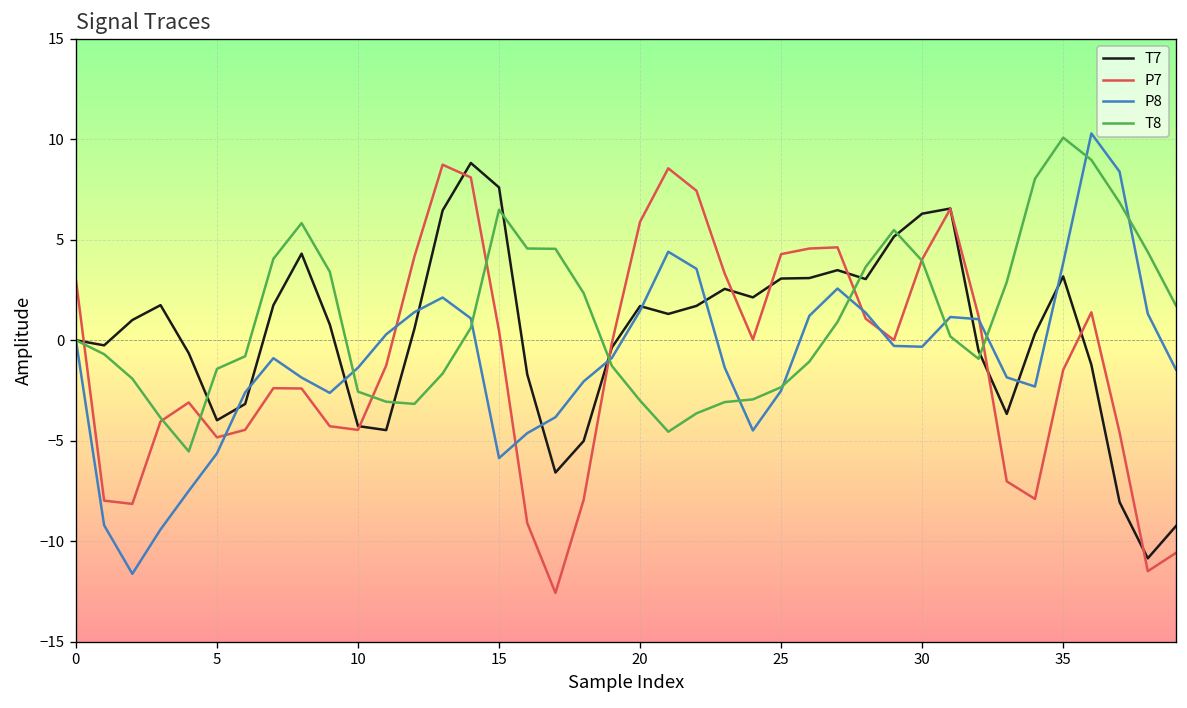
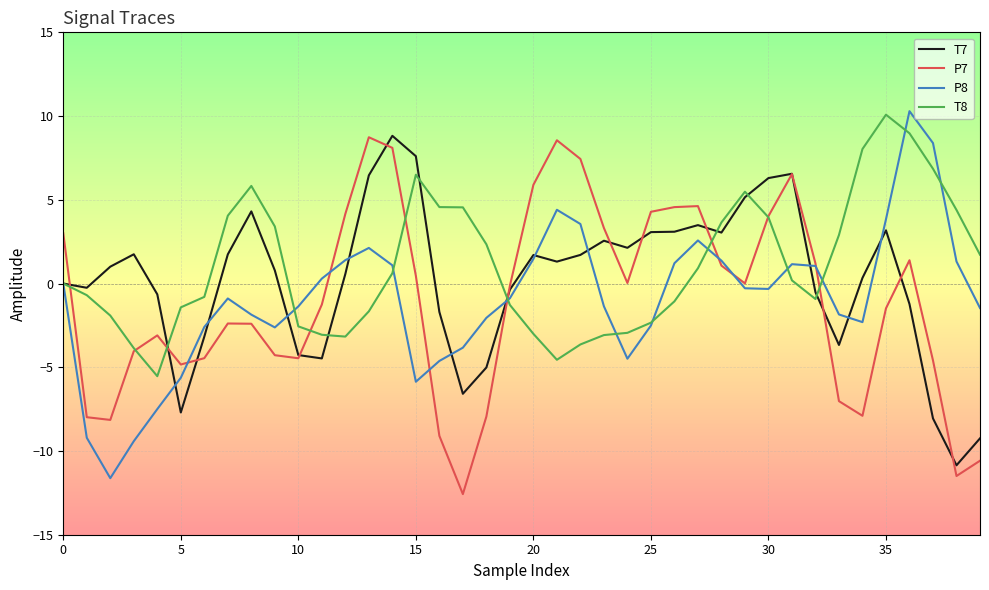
T7, 5: -4.0 -> -7.7
